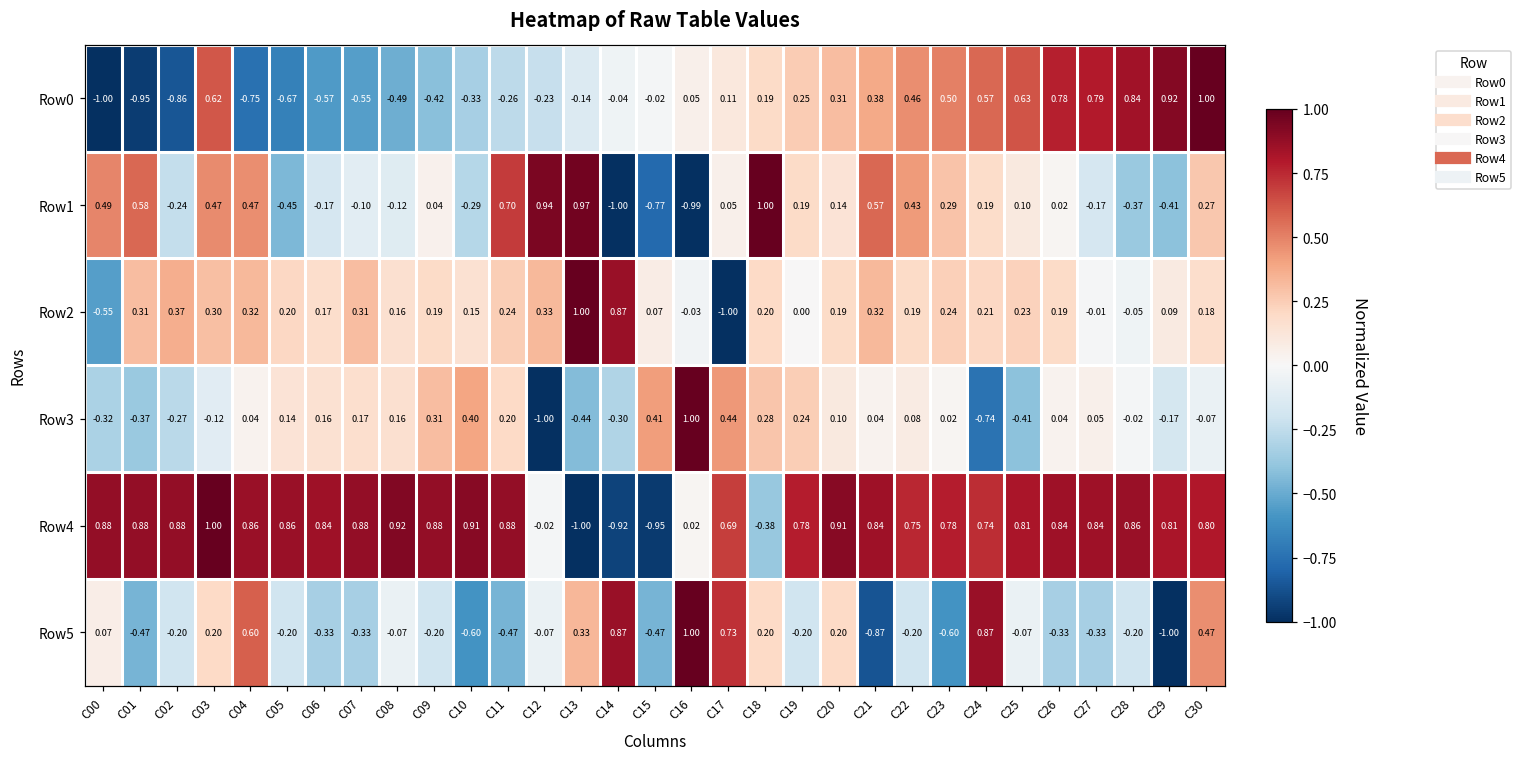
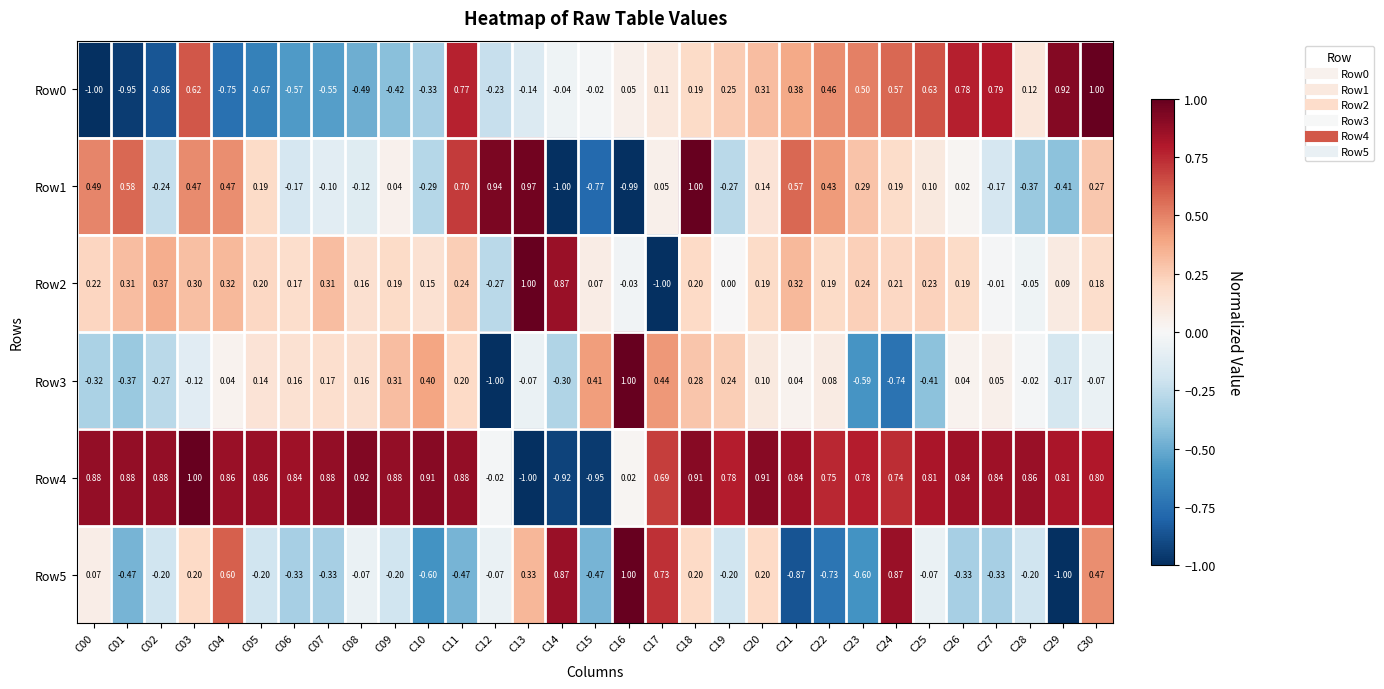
Row0, C11: -0.26 -> 0.77
Row0, C28: 0.84 -> 0.12
Row1, C05: -0.45 -> 0.19
Row1, C19: 0.19 -> -0.27
Row2, C00: -0.55 -> 0.22
Row2, C12: 0.33 -> -0.27
Row3, C13: -0.44 -> -0.07
Row3, C23: 0.02 -> -0.59
Row4, C18: -0.38 -> 0.91
Row5, C22: -0.20 -> -0.73
